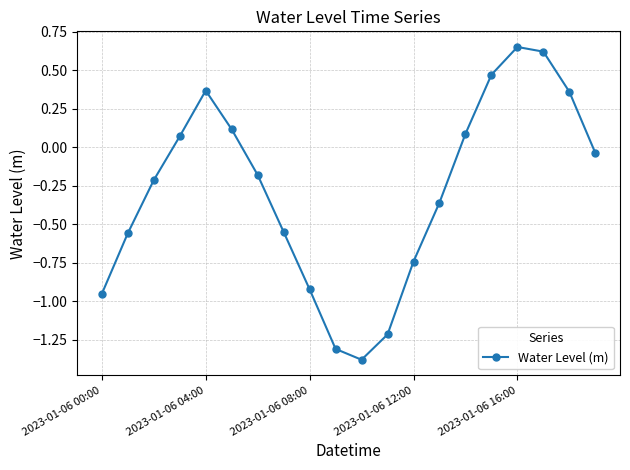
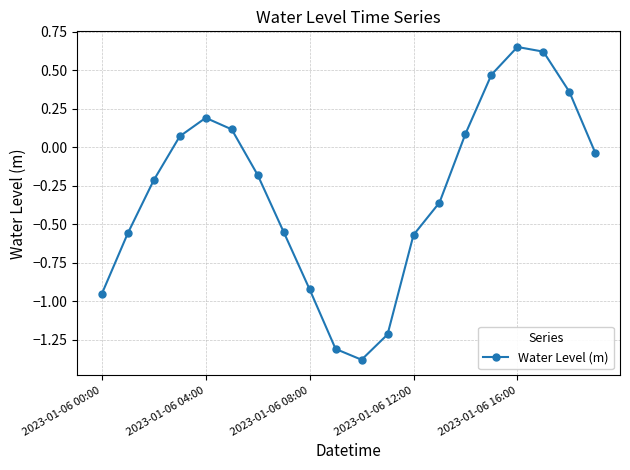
2023-01-06 04:00: 0.37 -> 0.19
2023-01-06 12:00: -0.74 -> -0.57
